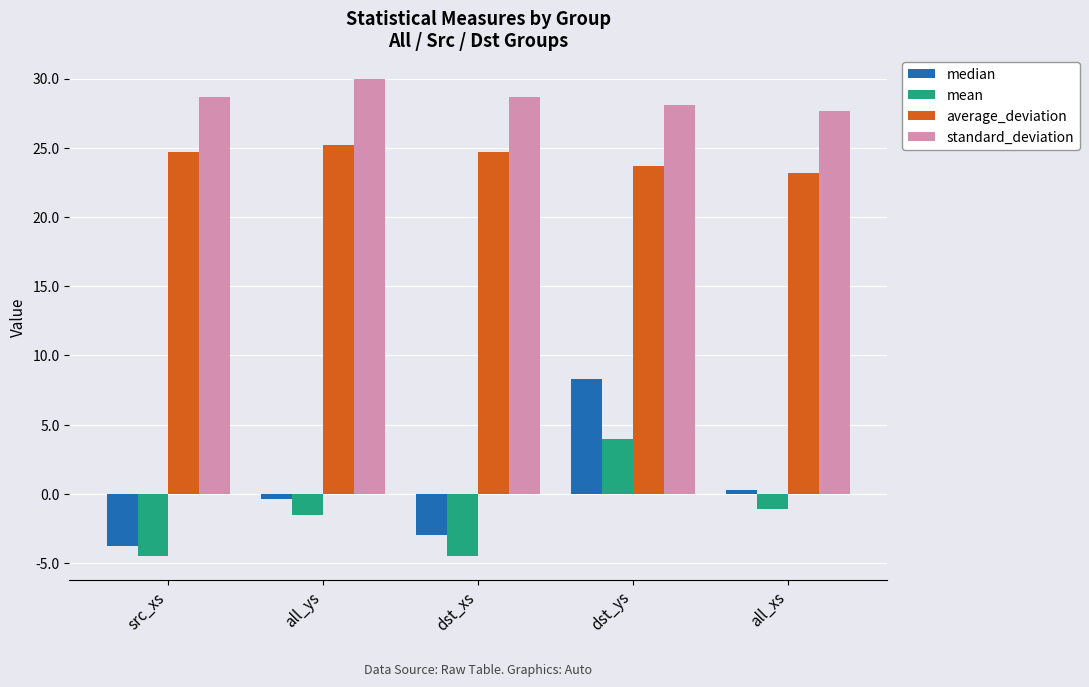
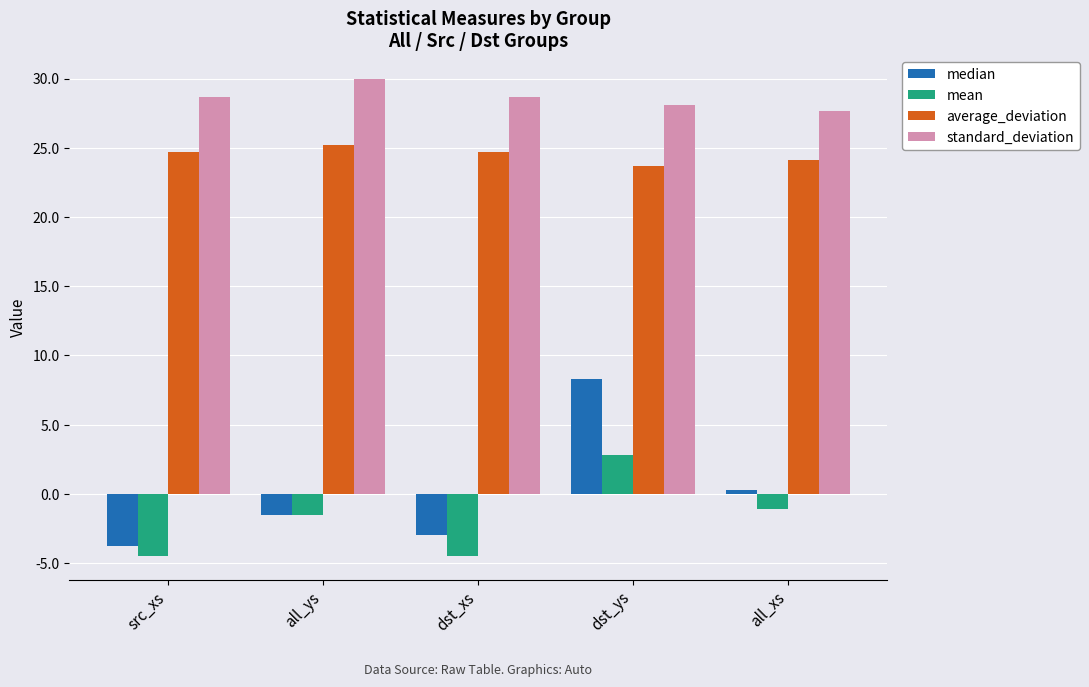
median, all_ys: -0.4 -> -1.5
mean, dst_ys: 4.0 -> 2.8
average_deviation, all_xs: 23.2 -> 24.1
